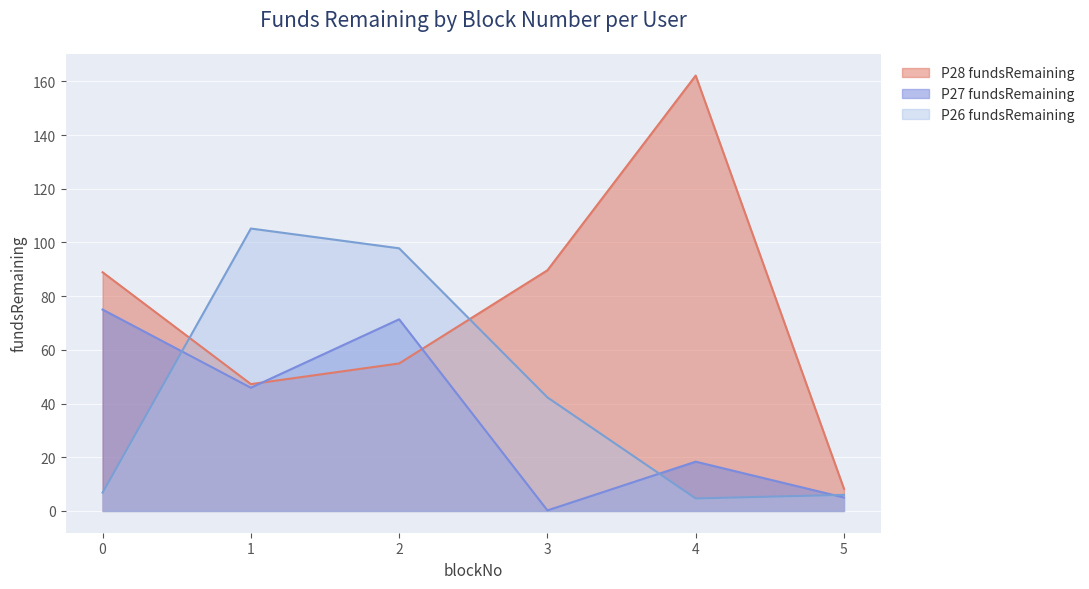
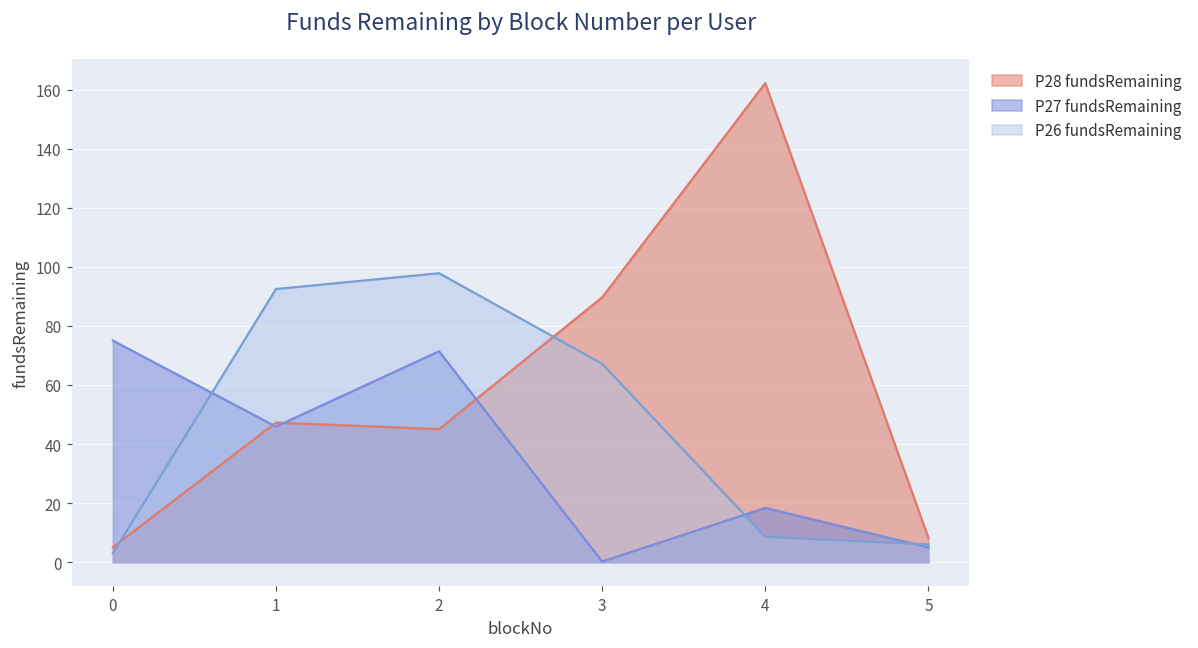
P28 fundsRemaining, 0: 89 -> 5
P26 fundsRemaining, 0: 7 -> 3
P26 fundsRemaining, 1: 105 -> 92
P28 fundsRemaining, 2: 55 -> 45
P26 fundsRemaining, 3: 42 -> 67
P26 fundsRemaining, 4: 5 -> 9
